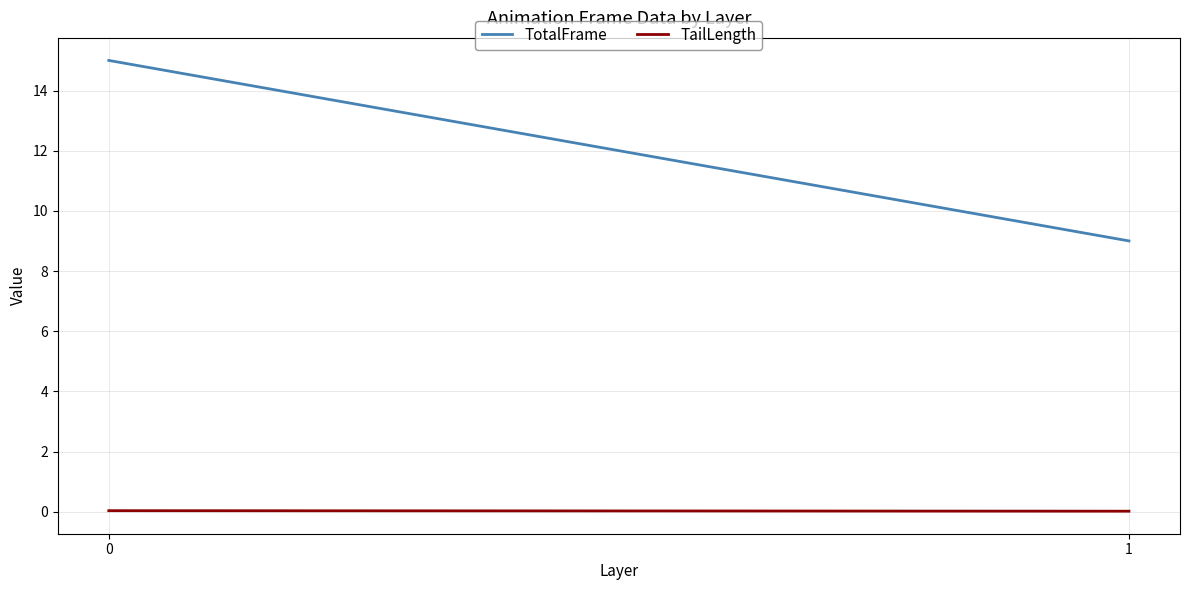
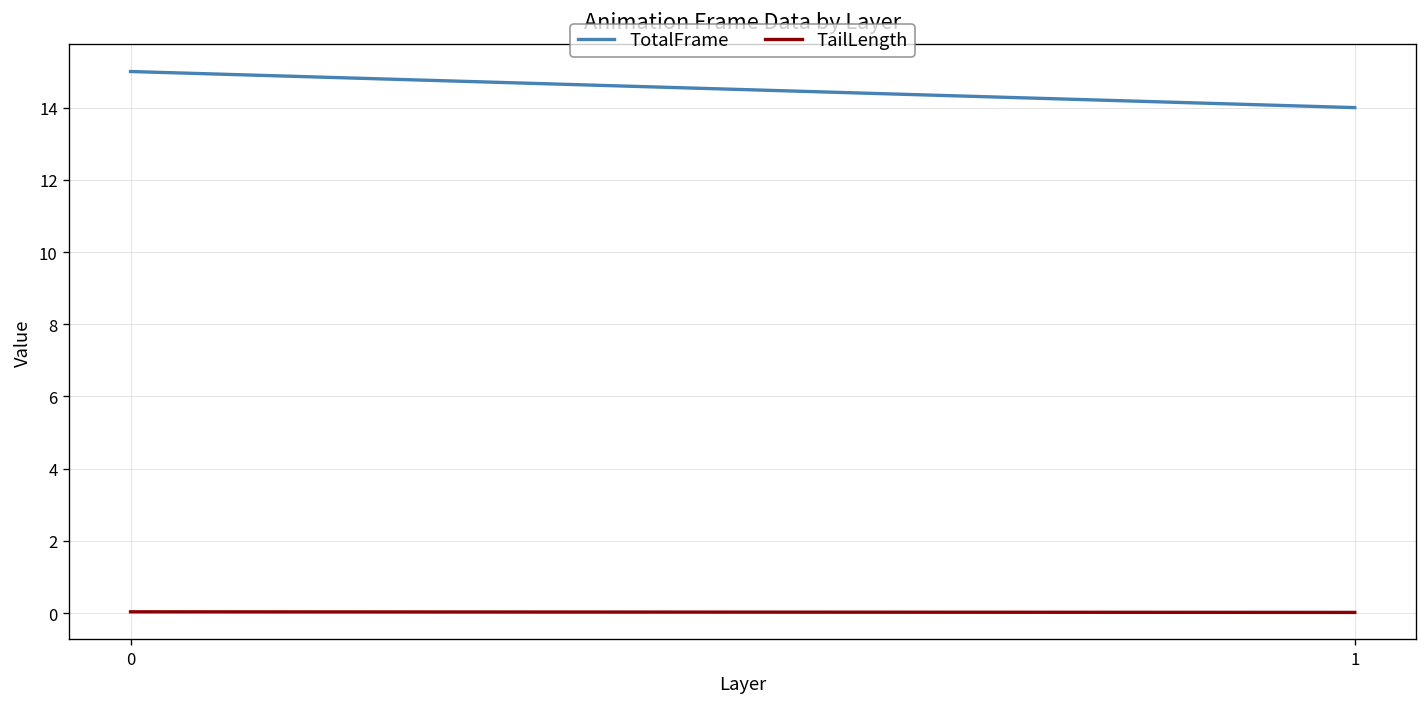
TotalFrame, 1: 9 -> 14
